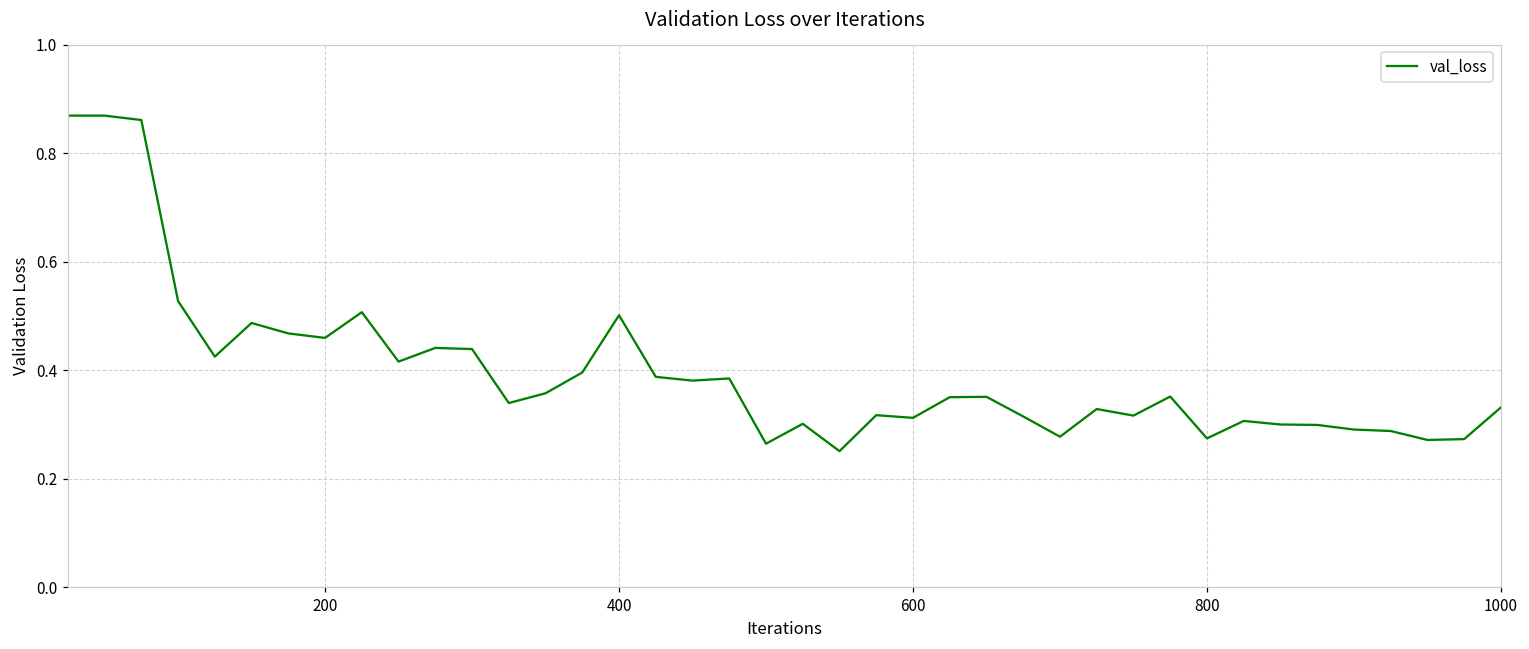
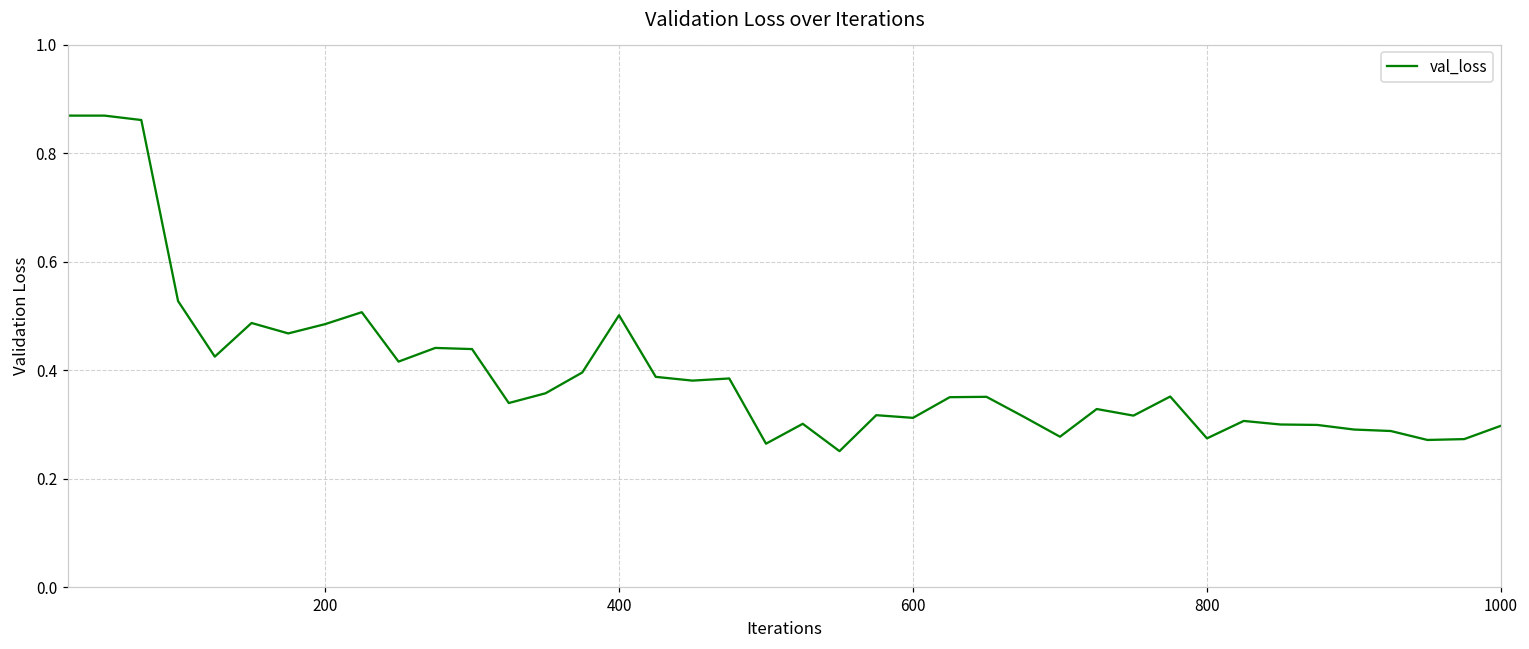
200: 0.46 -> 0.48
1000: 0.33 -> 0.30
